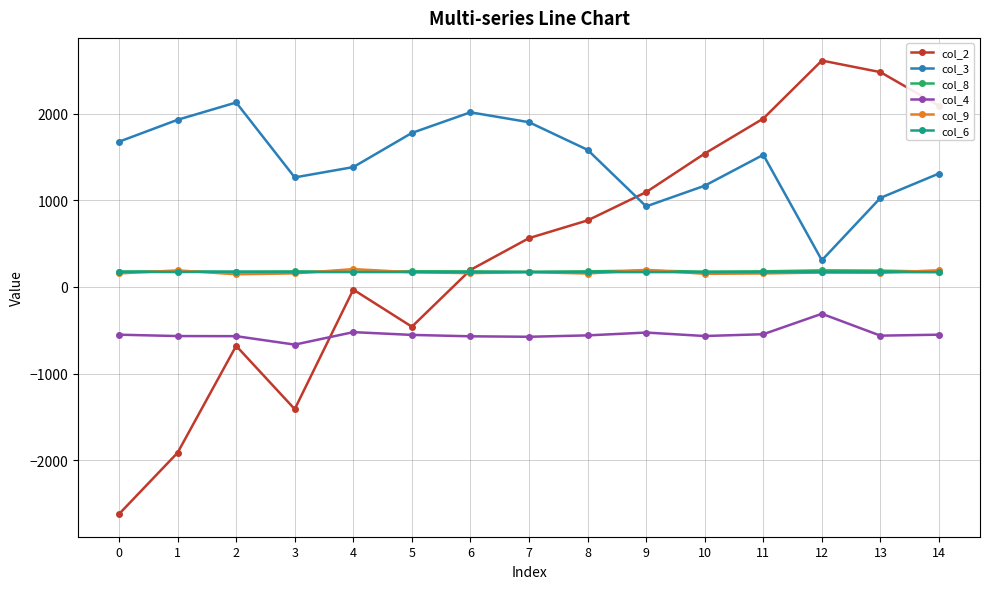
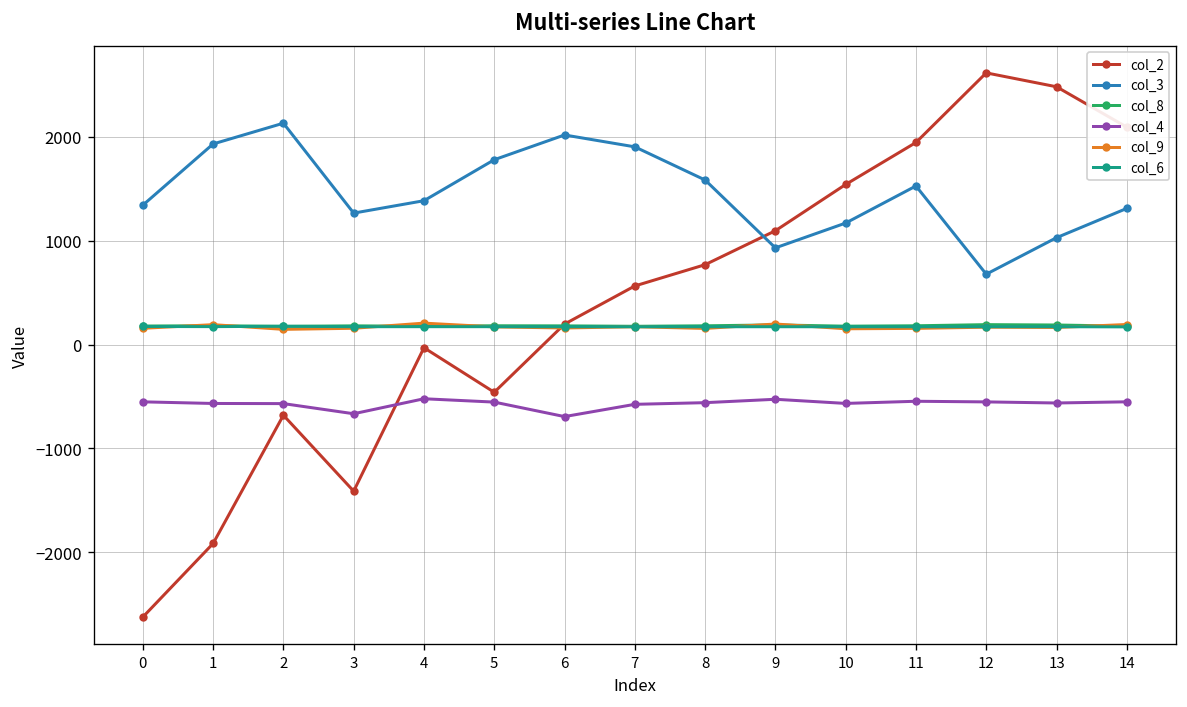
col_3, 0: 1700 -> 1300
col_4, 6: -600 -> -700
col_3, 12: 300 -> 700
col_4, 12: -300 -> -600
